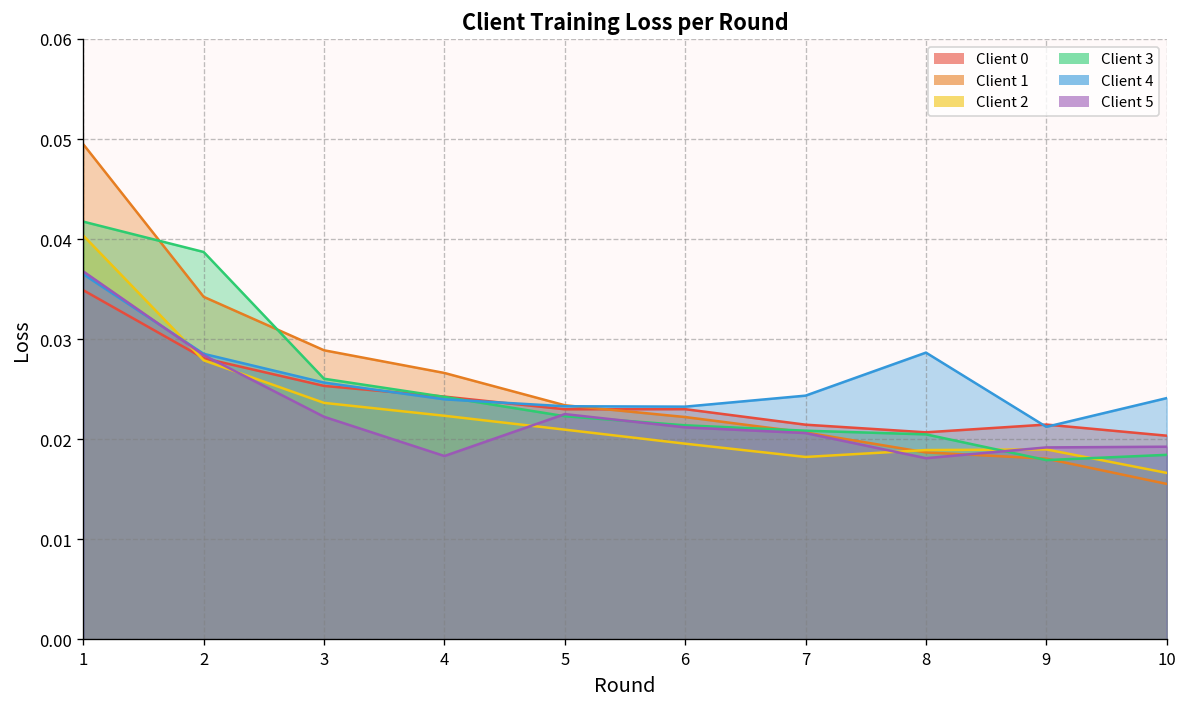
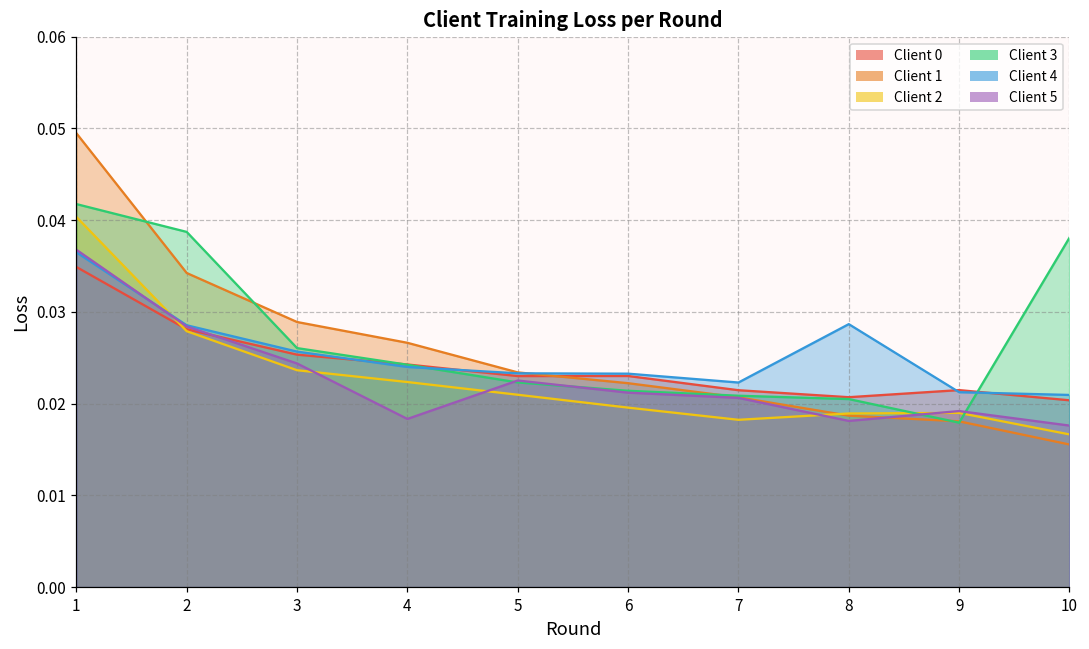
Client 5, 3: 0.022 -> 0.024
Client 4, 7: 0.024 -> 0.022
Client 3, 10: 0.018 -> 0.038
Client 4, 10: 0.024 -> 0.021
Client 5, 10: 0.019 -> 0.018
